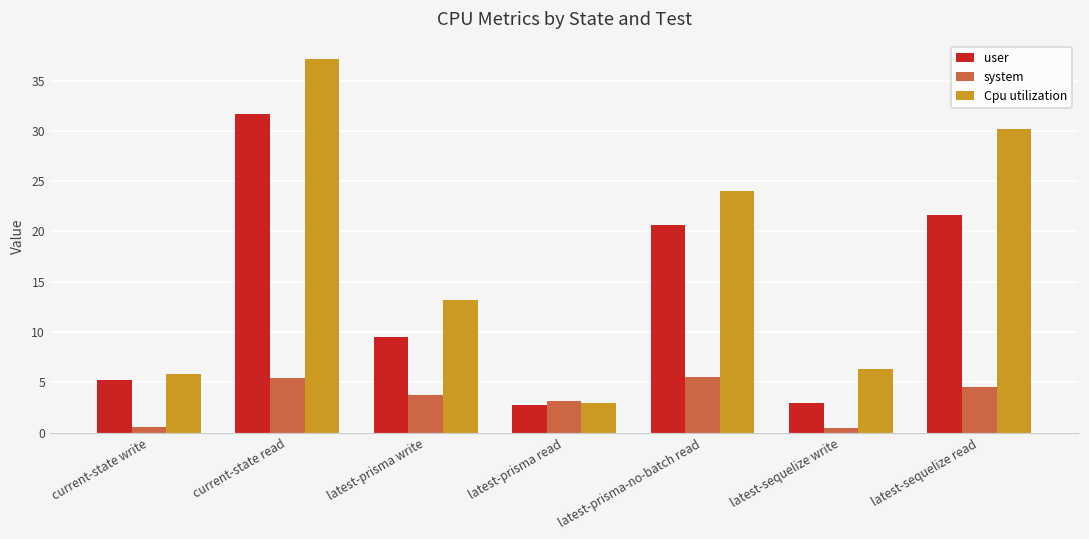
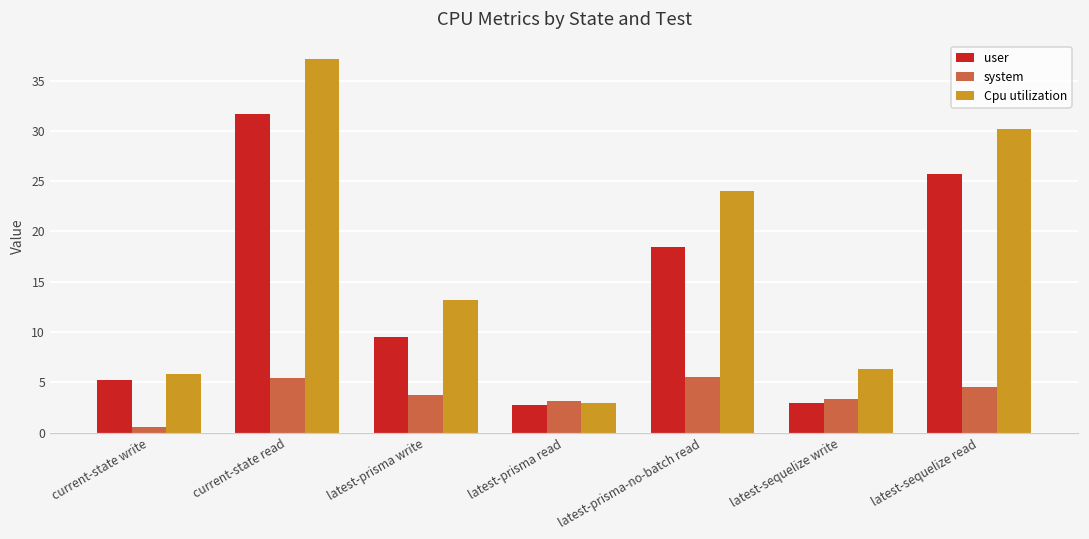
user, latest-prisma-no-batch read: 21 -> 19
system, latest-sequelize write: 0 -> 3
user, latest-sequelize read: 22 -> 26
